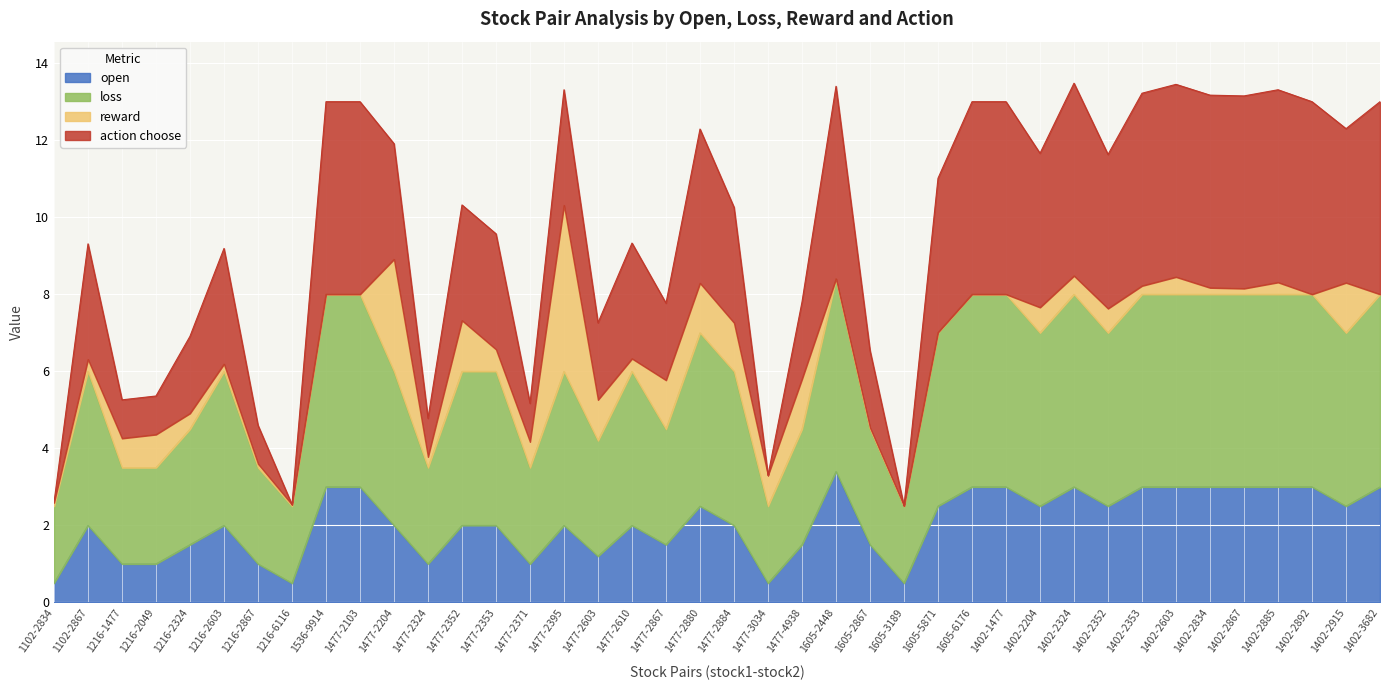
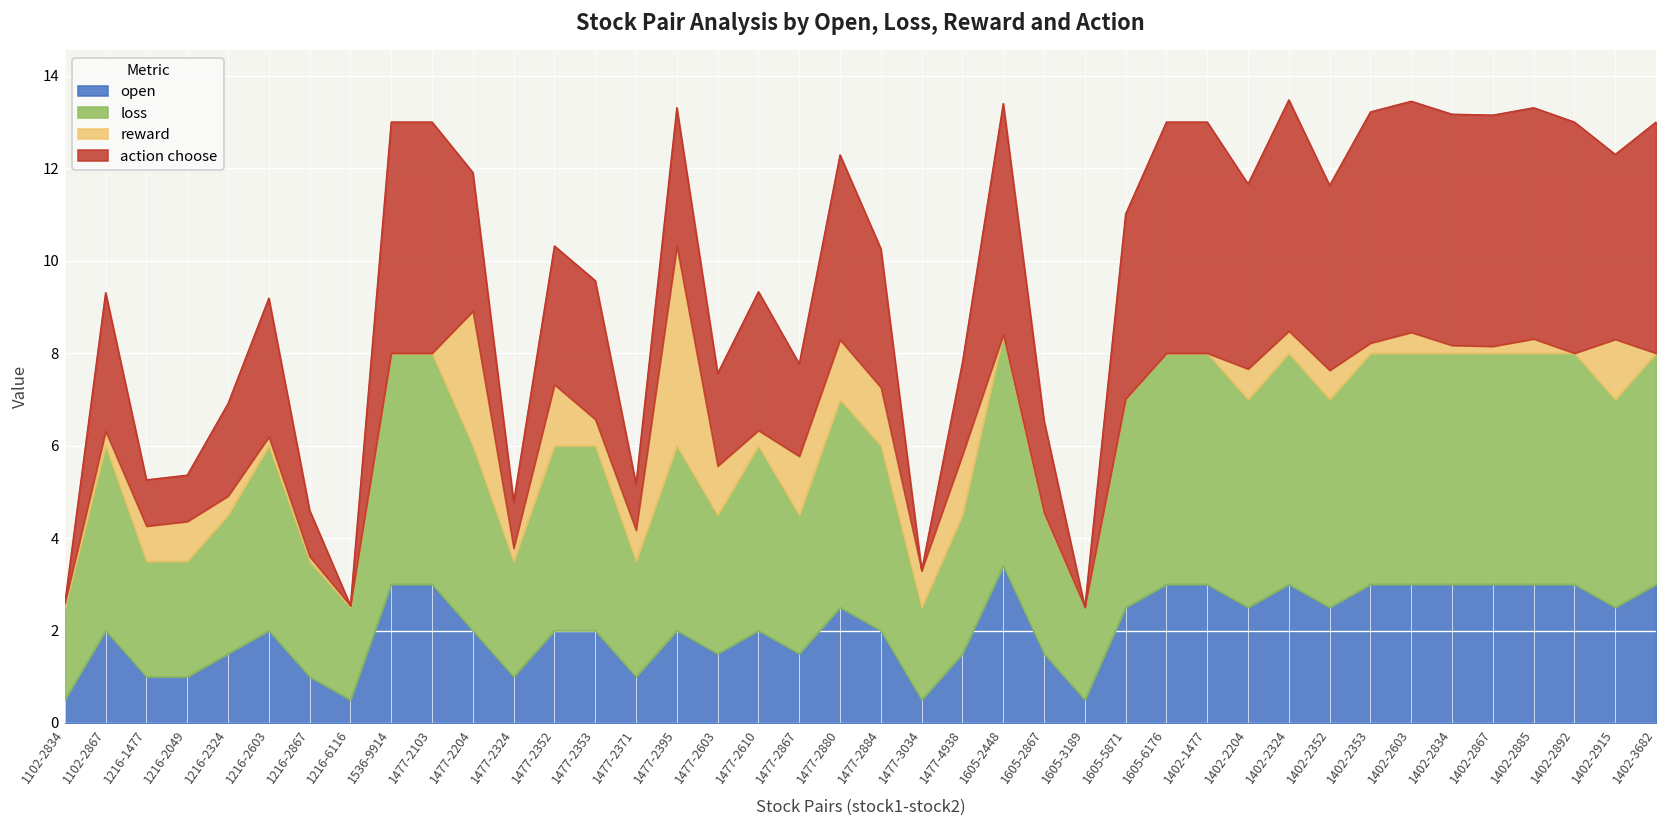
open, 1477-2603: 1.2 -> 1.5
